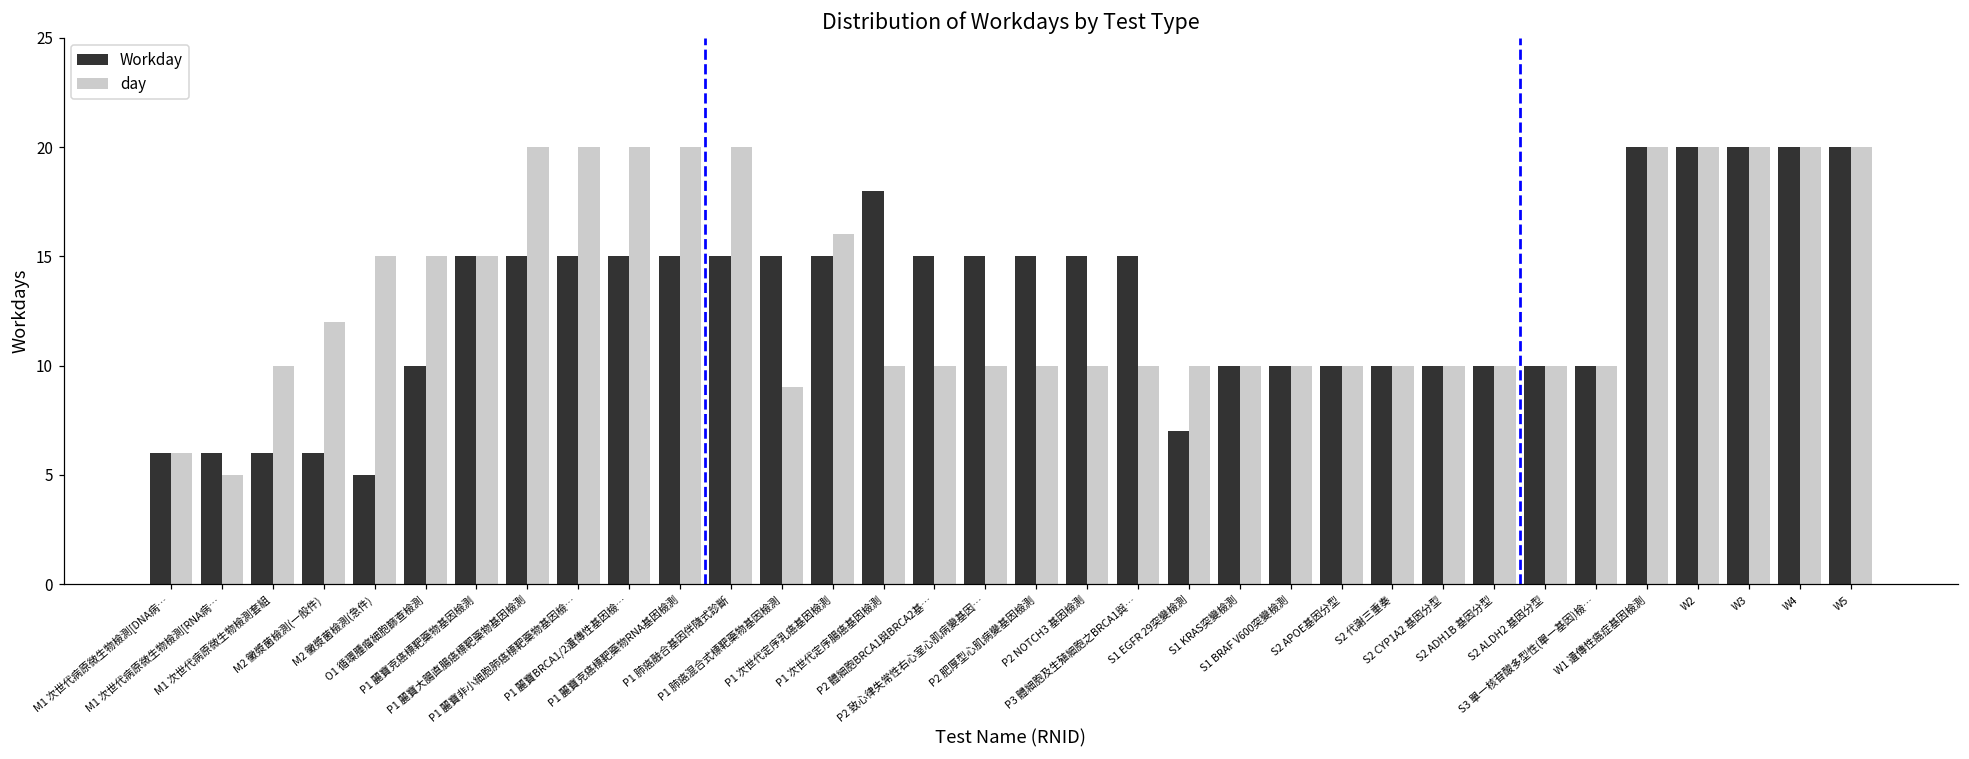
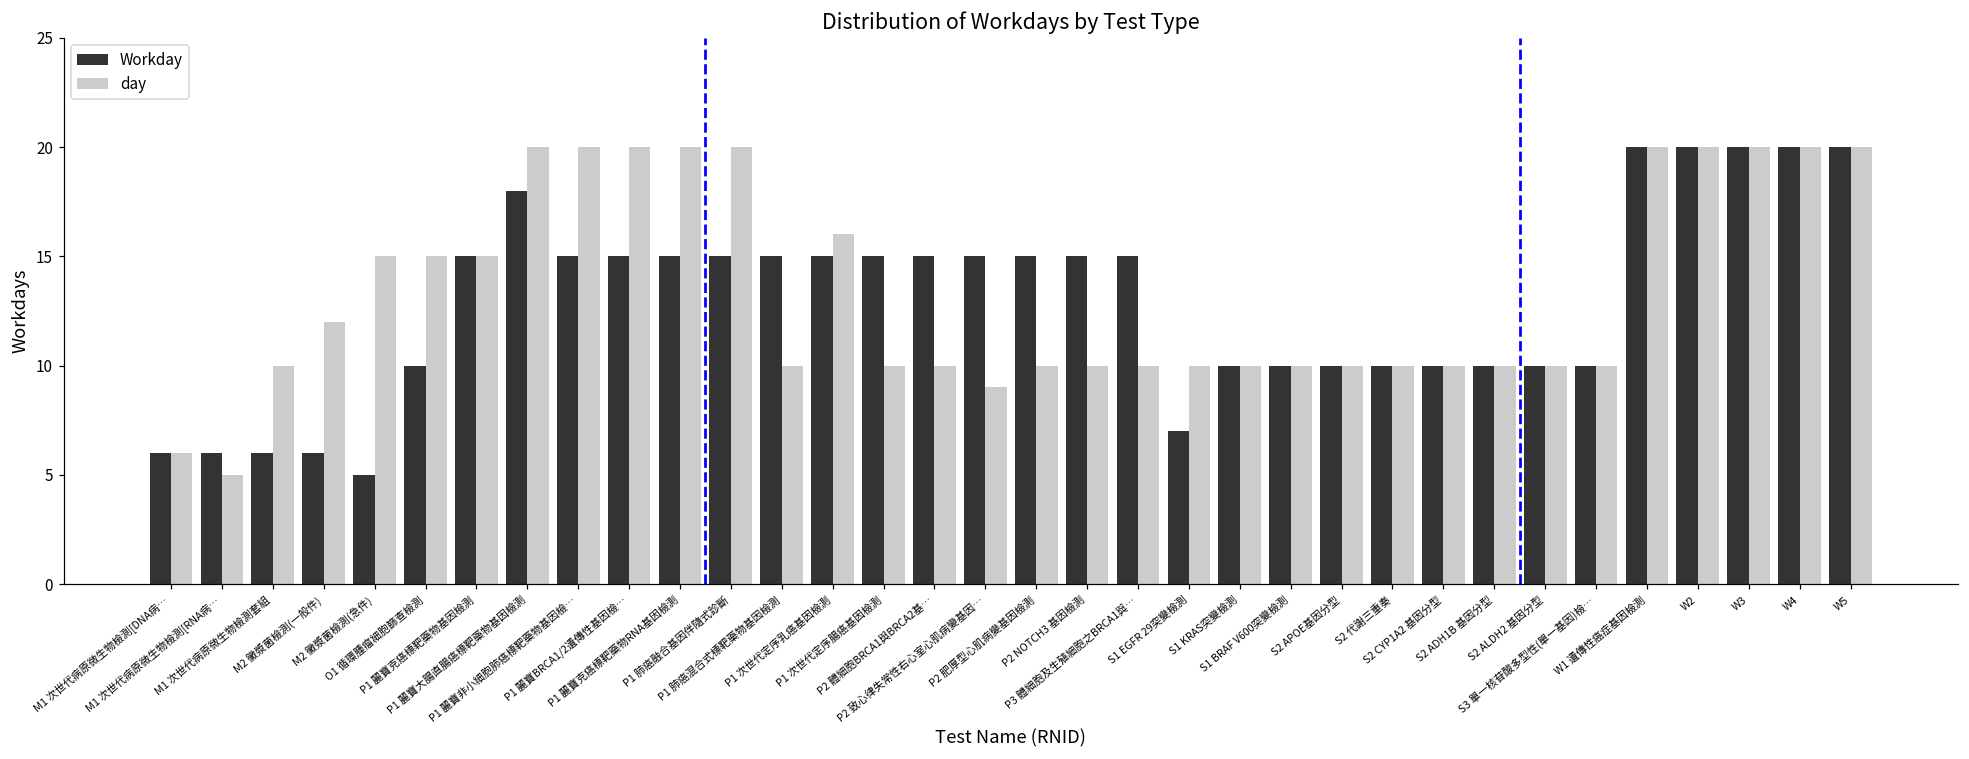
Workday, P1 麗寶大腸直腸癌標靶藥物基因檢測: 15 -> 18
day, P1 肺癌混合式標靶藥物基因檢測: 9 -> 10
Workday, P1 次世代定序腸癌基因檢測: 18 -> 15
day, P2 致心律失常性右心室心肌病變基因…: 10 -> 9
